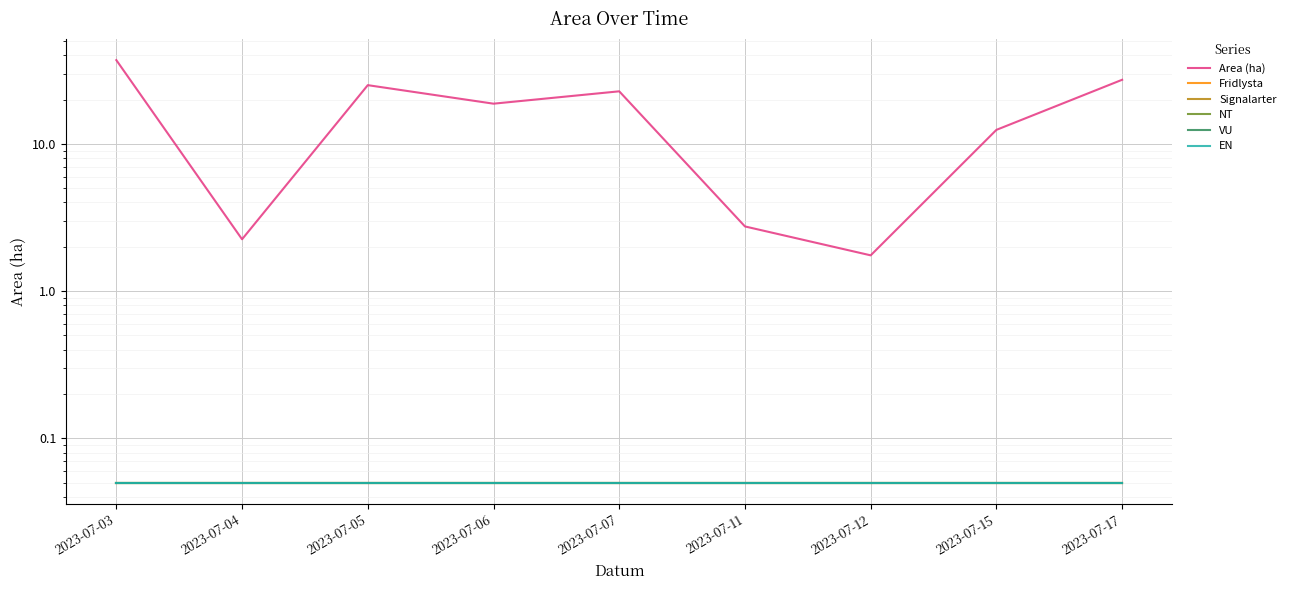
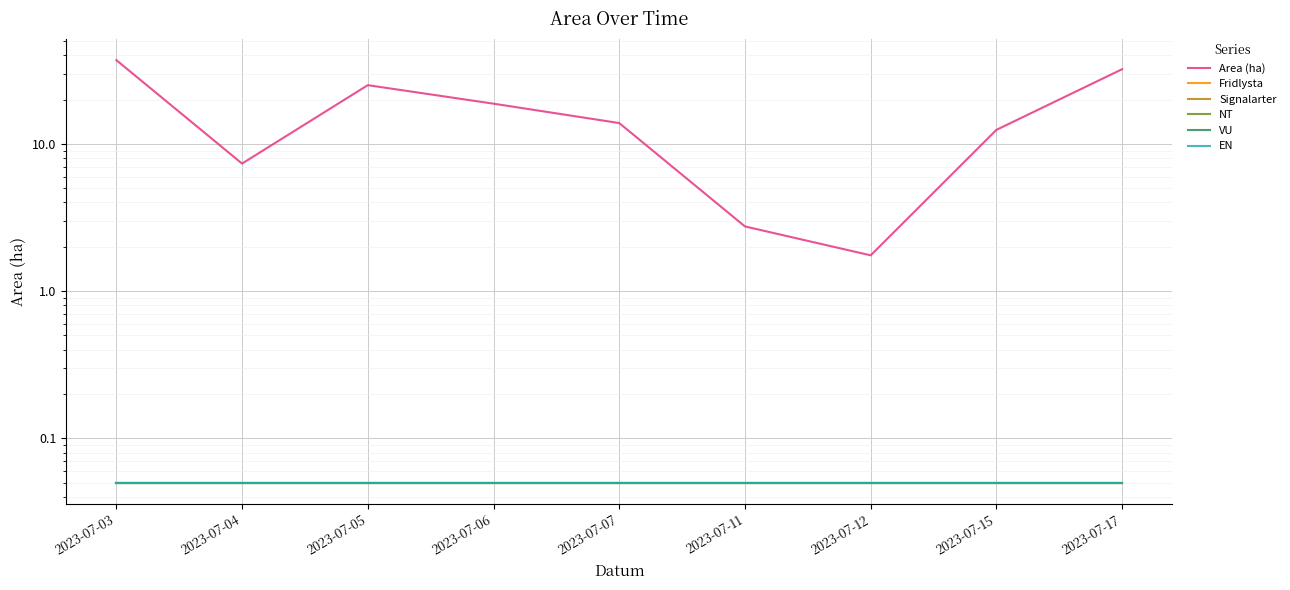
Area (ha), 2023-07-04: 2.3 -> 7
Area (ha), 2023-07-07: 23 -> 14
Area (ha), 2023-07-17: 27 -> 32
